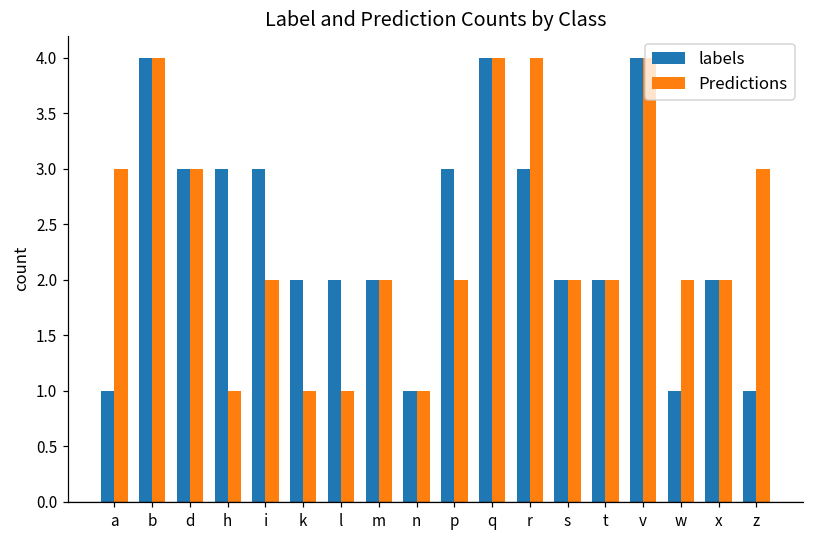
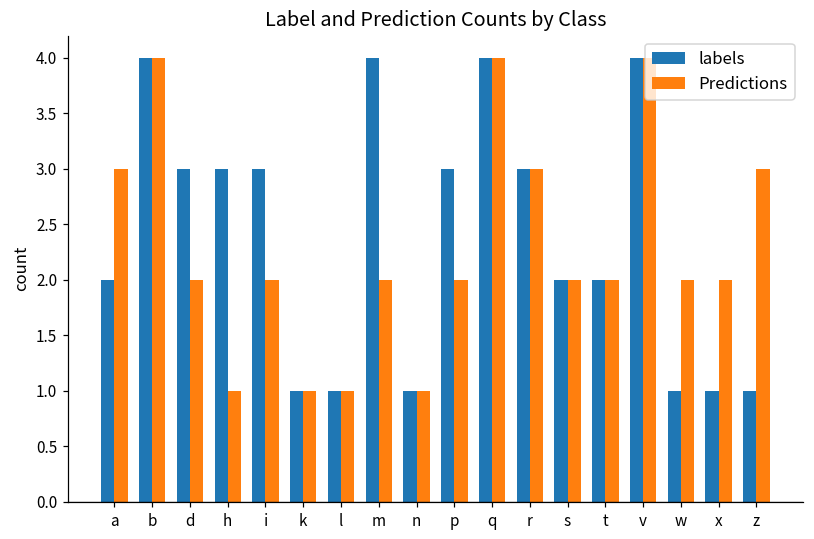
labels, a: 1 -> 2
Predictions, d: 3 -> 2
labels, k: 2 -> 1
labels, l: 2 -> 1
labels, m: 2 -> 4
Predictions, r: 4 -> 3
labels, x: 2 -> 1
